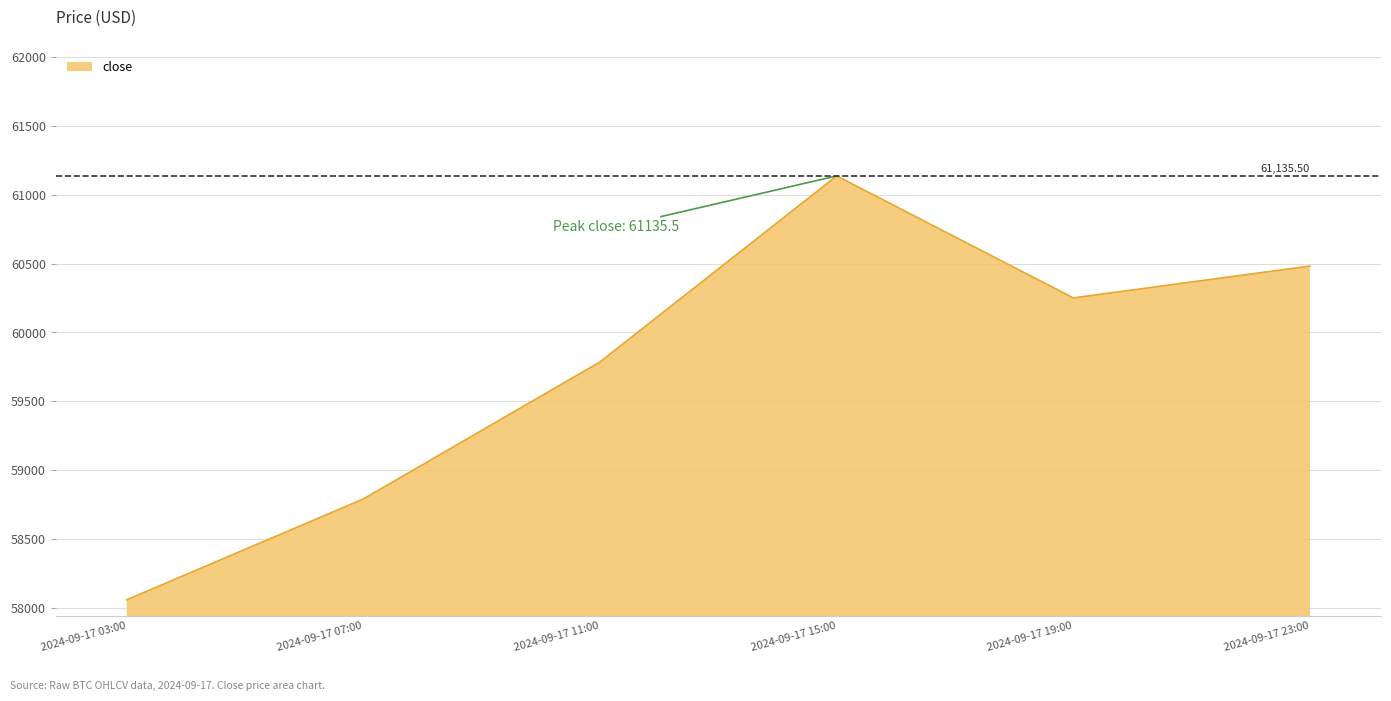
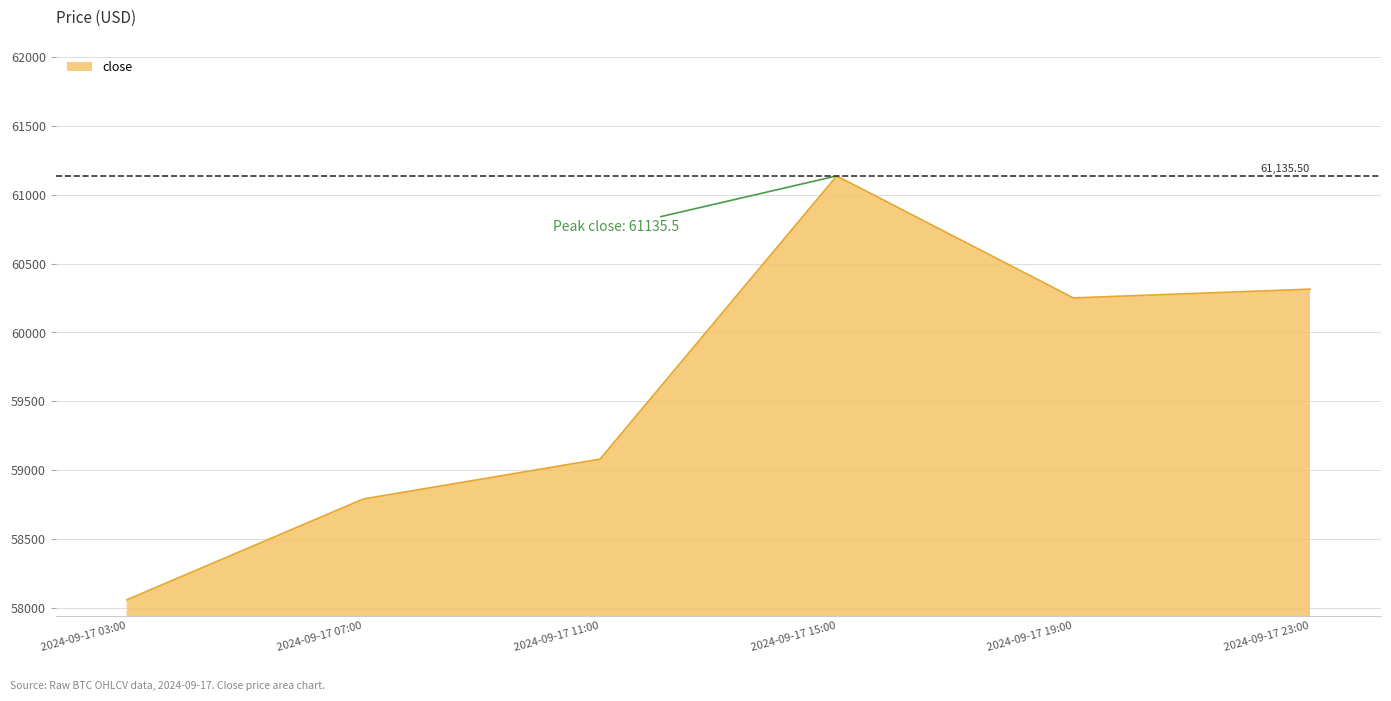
2024-09-17 11:00: 59790 -> 59080
2024-09-17 23:00: 60480 -> 60310
